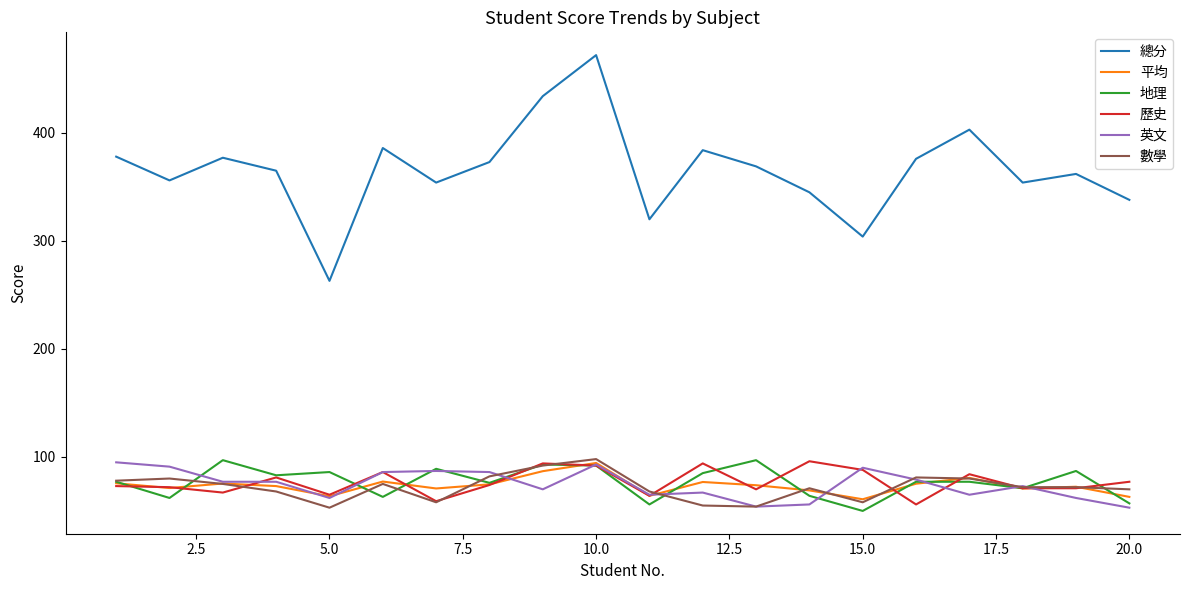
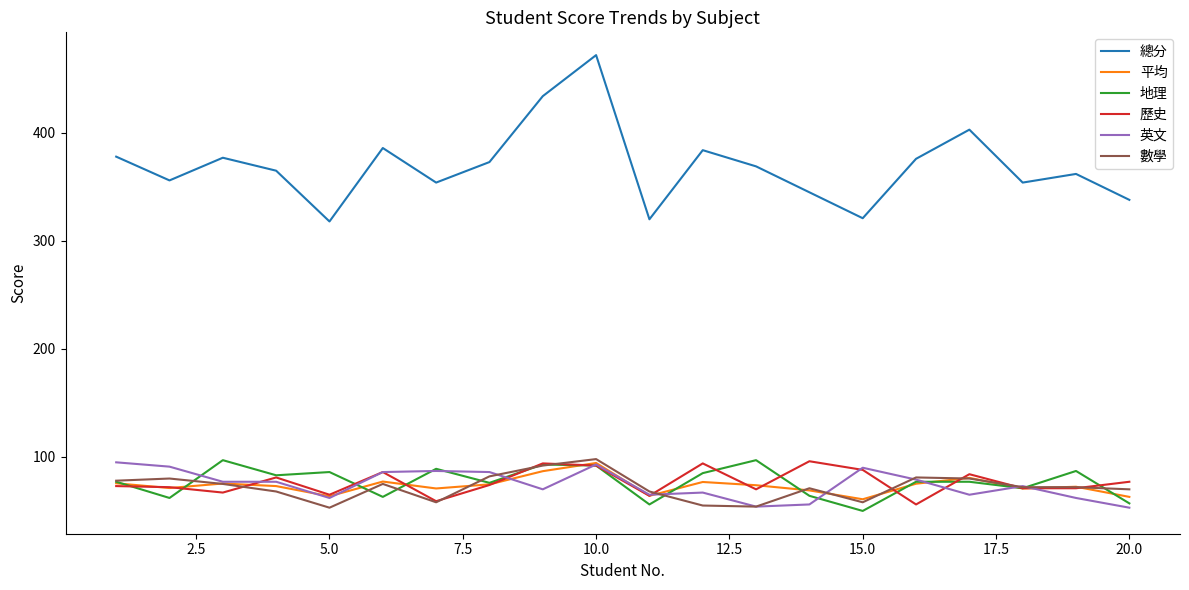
總分, 5.0: 263 -> 318
總分, 15.0: 304 -> 321
